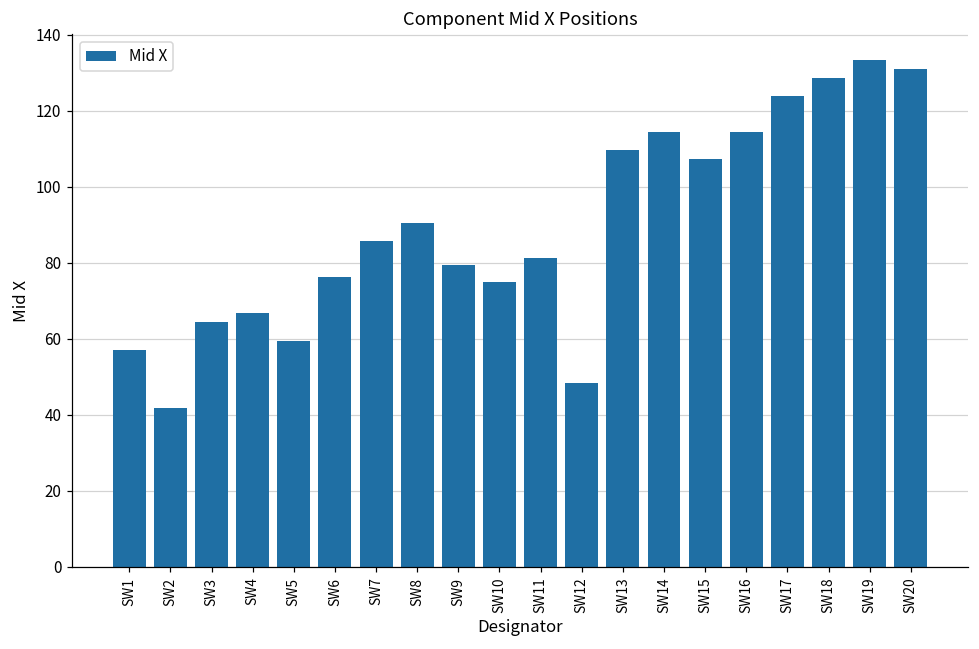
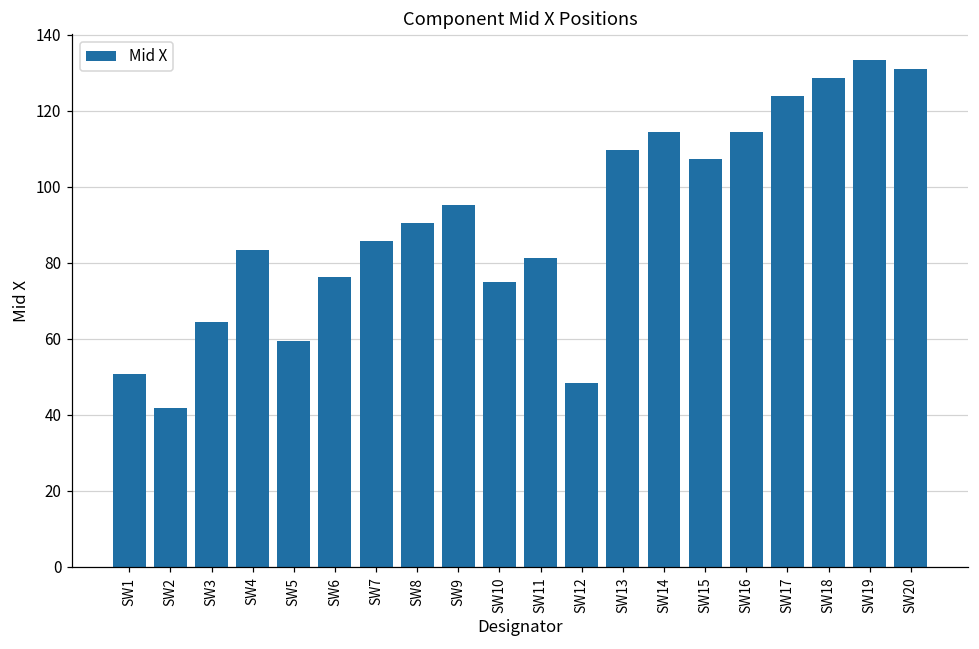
SW1: 57 -> 51
SW4: 67 -> 83
SW9: 79 -> 95
